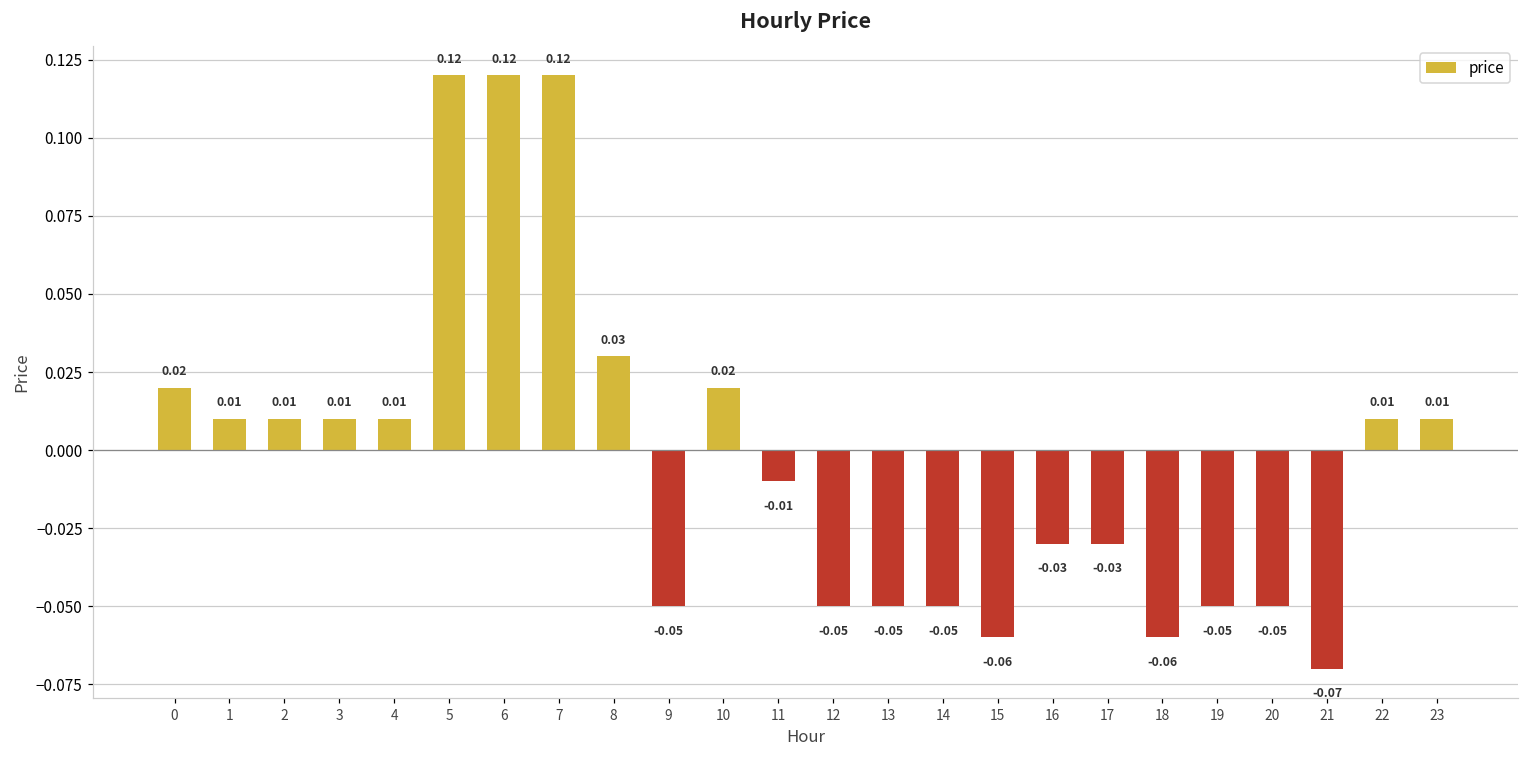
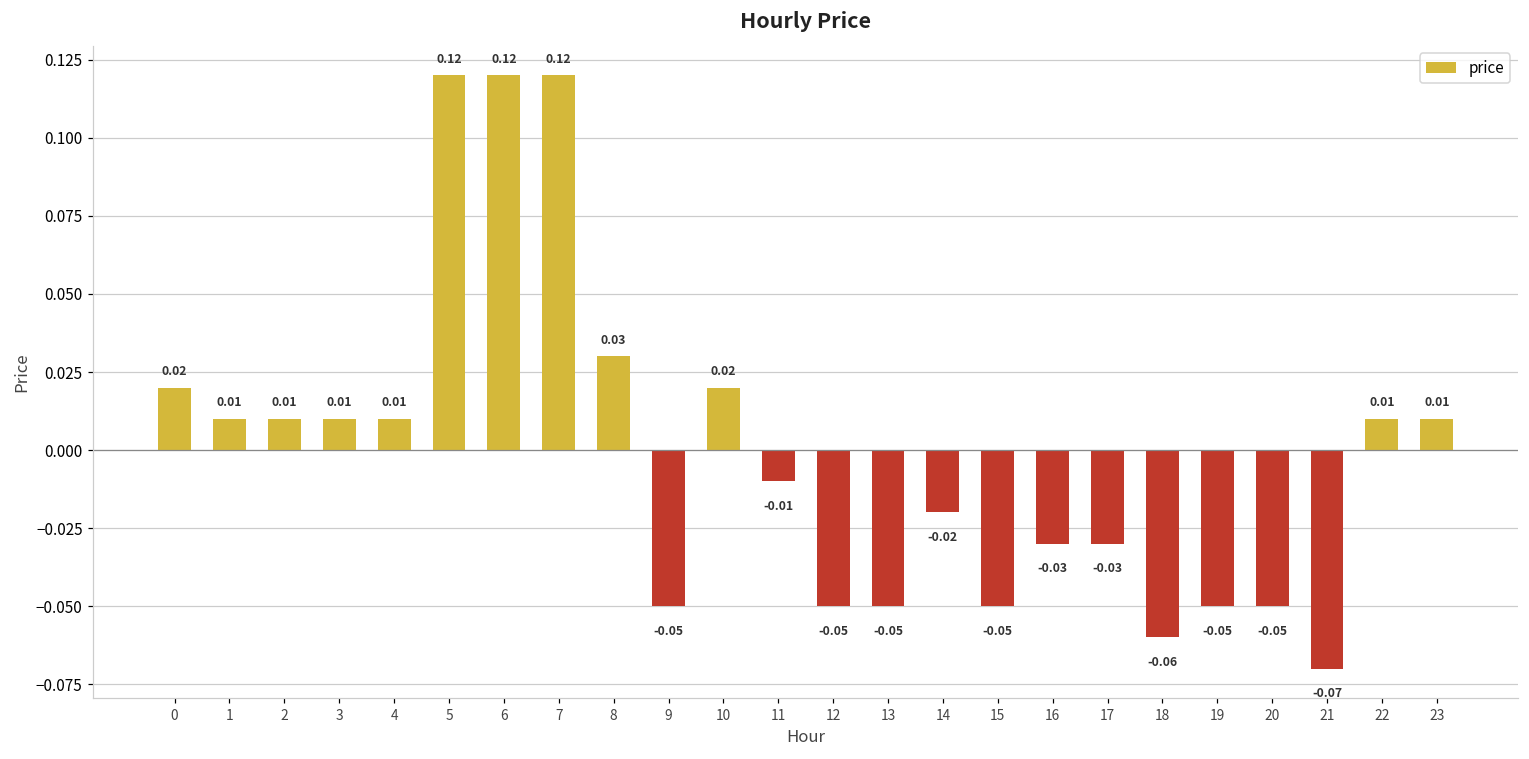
14: -0.05 -> -0.02
15: -0.06 -> -0.05
